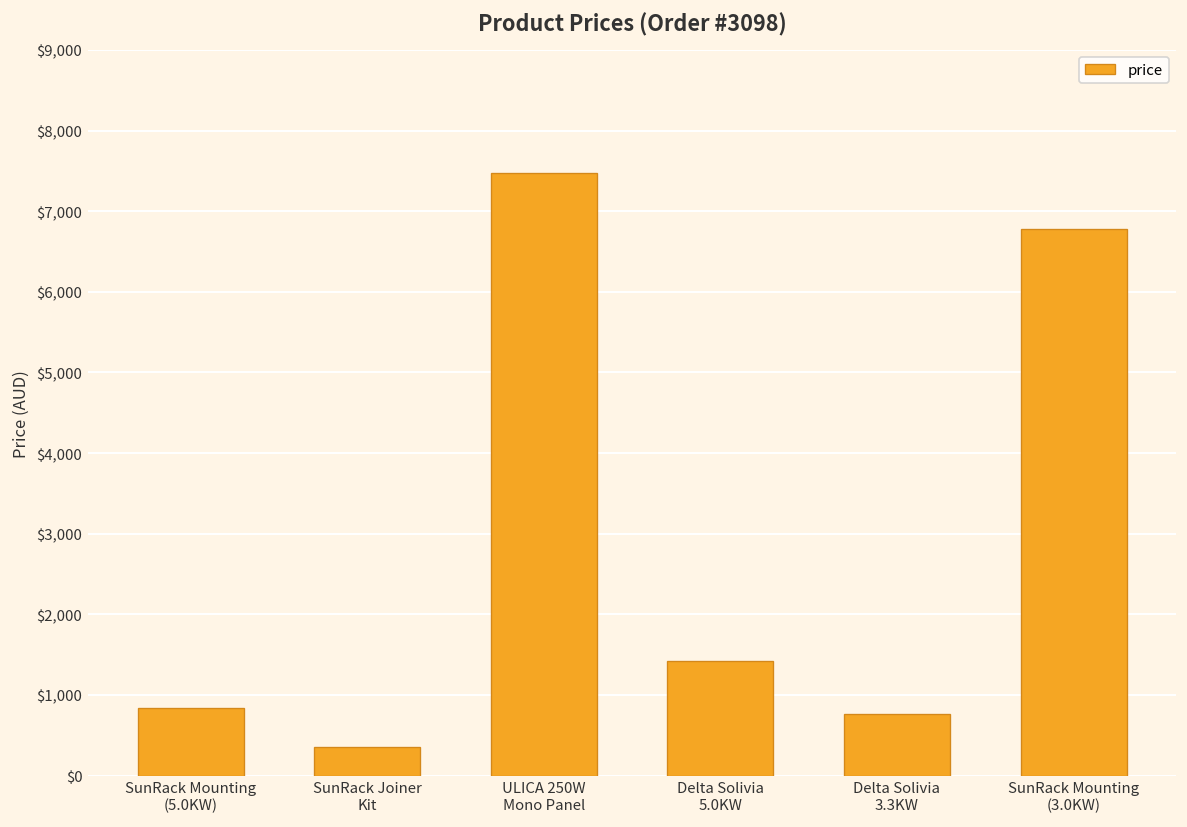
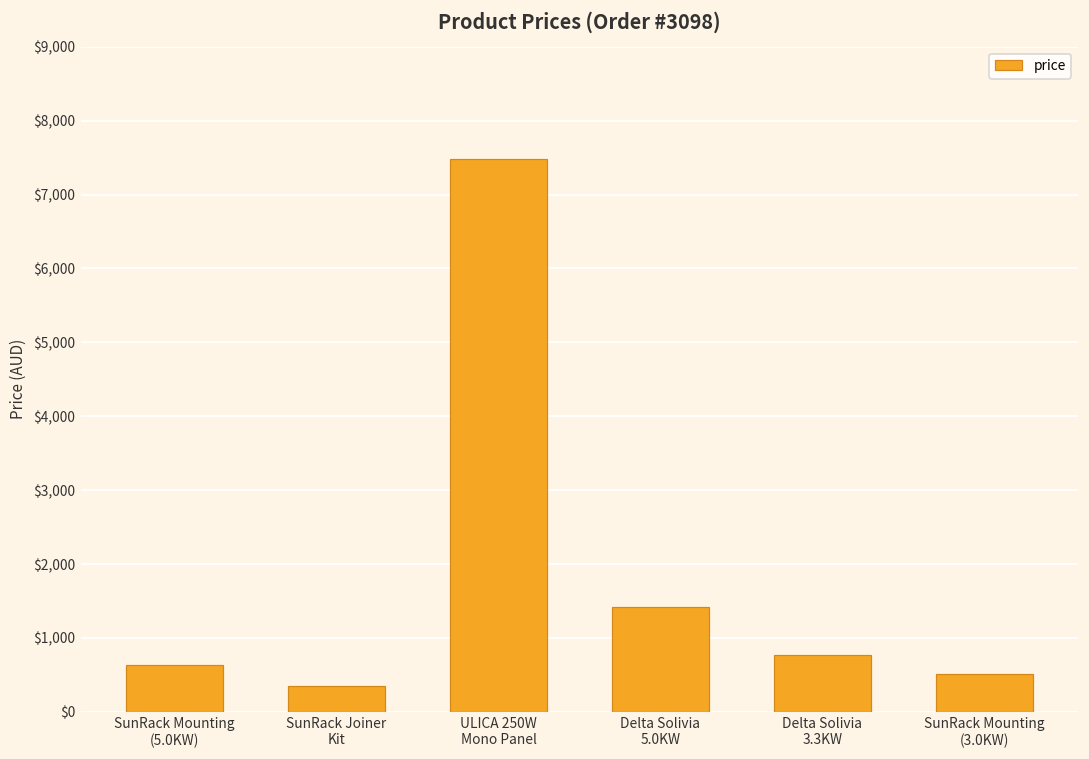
SunRack Mounting (5.0KW): $800 -> $600
SunRack Mounting (3.0KW): $6,800 -> $500
